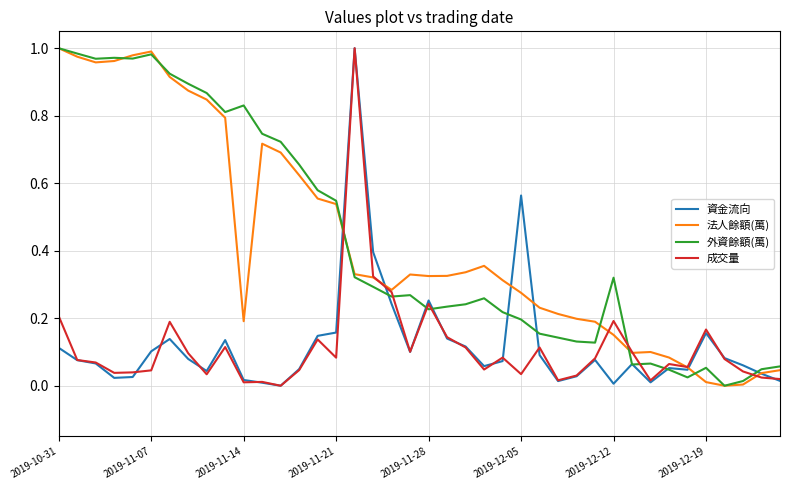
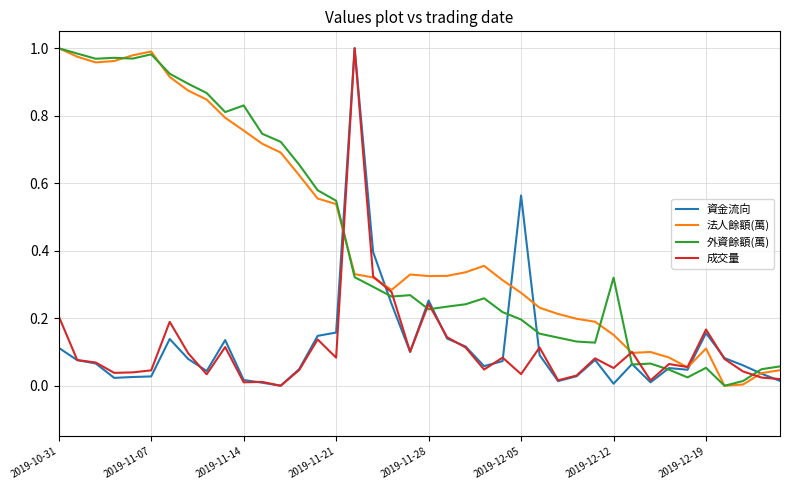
資金流向, 2019-11-07: 0.10 -> 0.03
法人餘額(萬), 2019-11-14: 0.19 -> 0.76
成交量, 2019-12-12: 0.19 -> 0.05
法人餘額(萬), 2019-12-19: 0.01 -> 0.11
